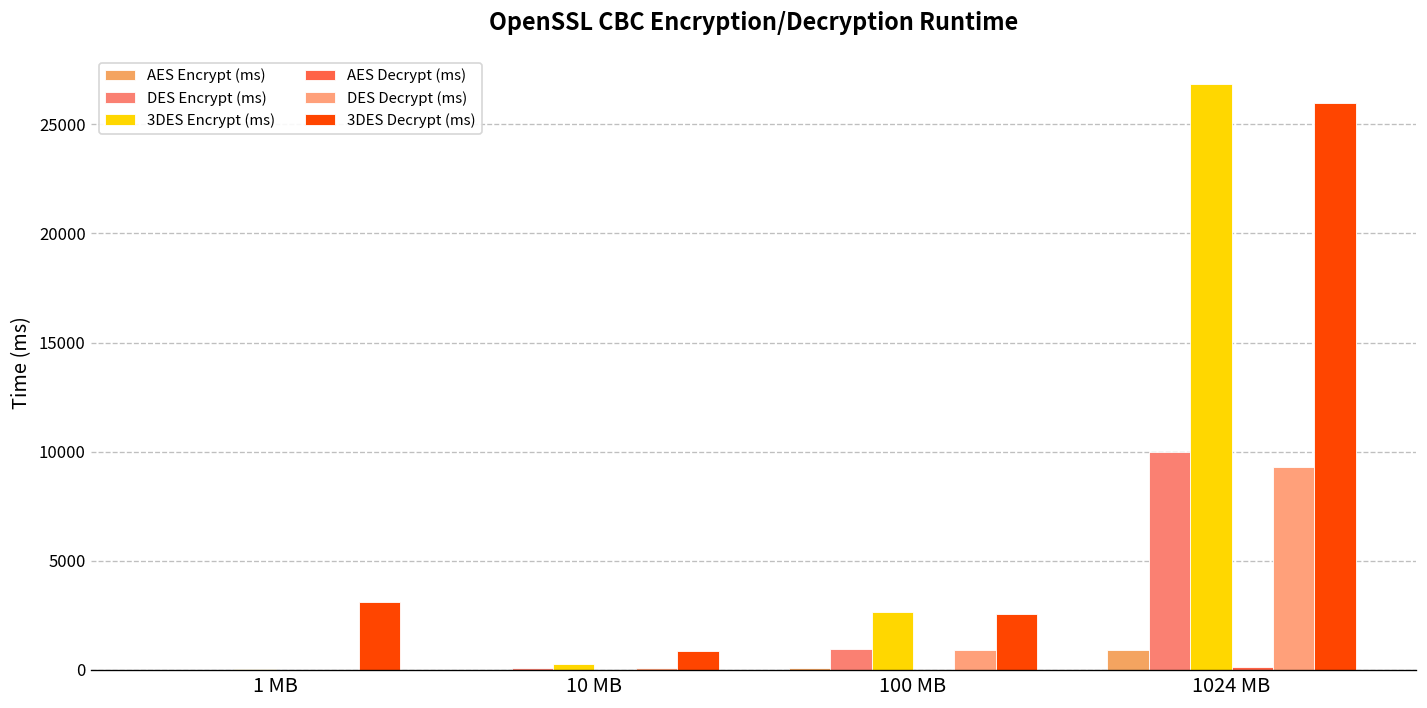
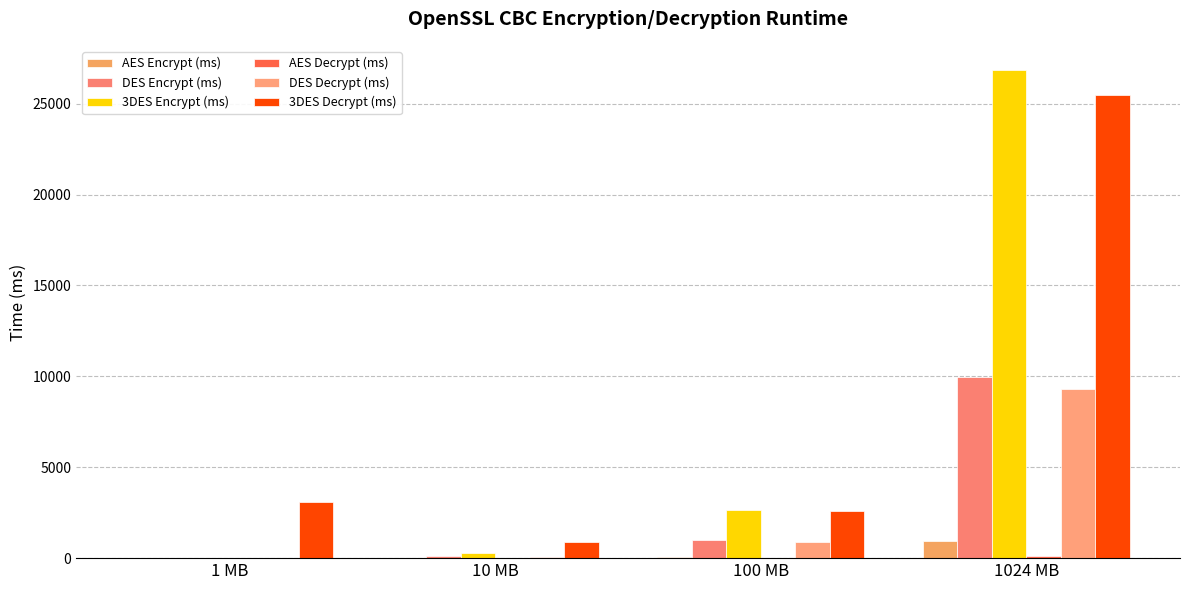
3DES Decrypt (ms), 1024 MB: 26000 -> 25500
